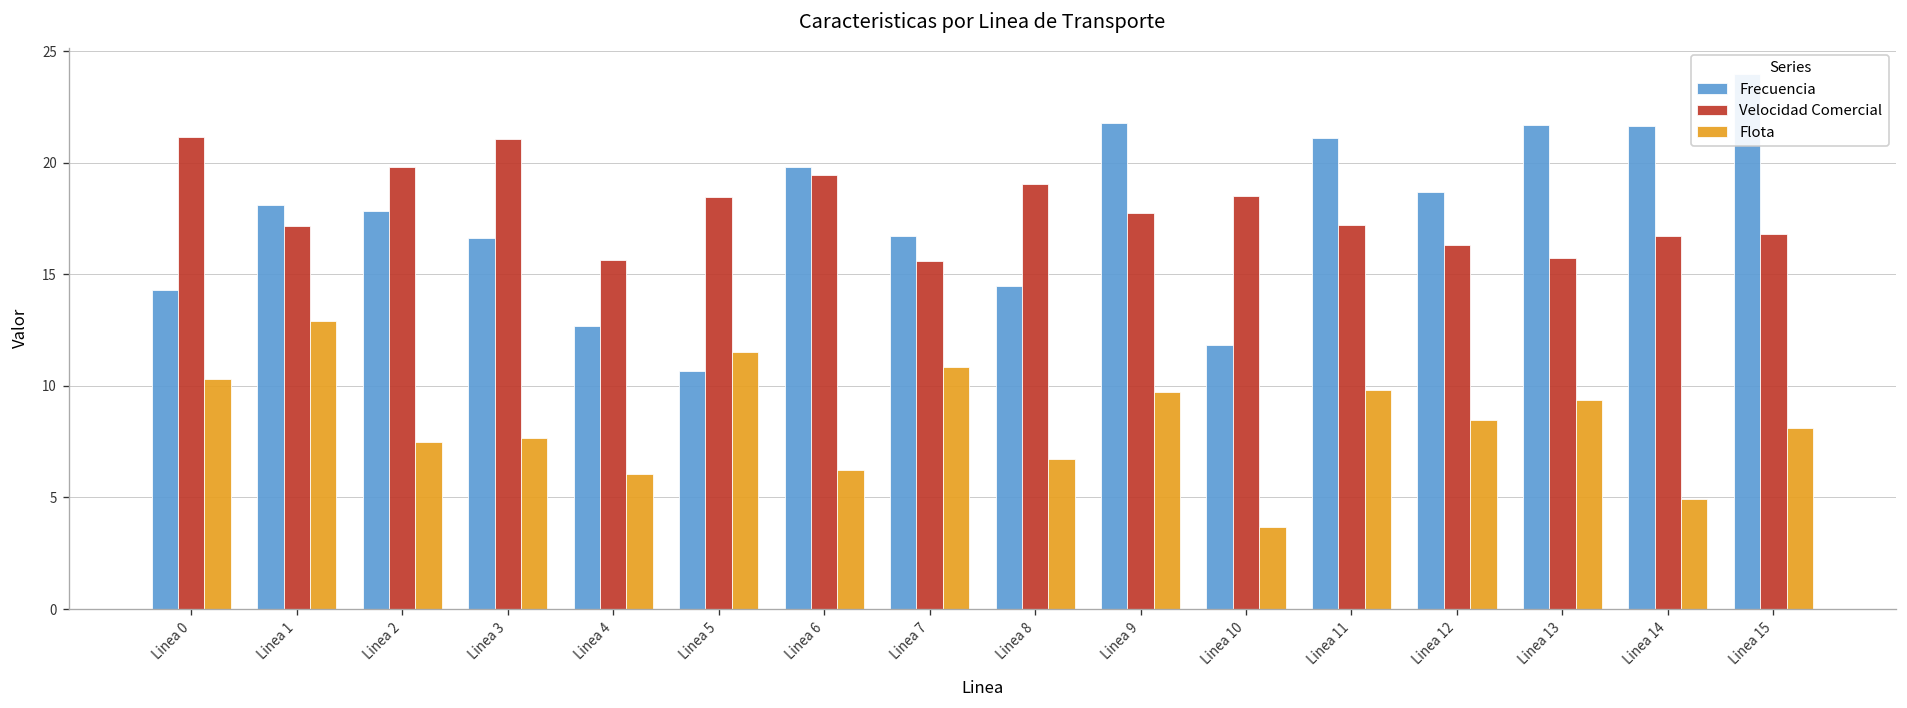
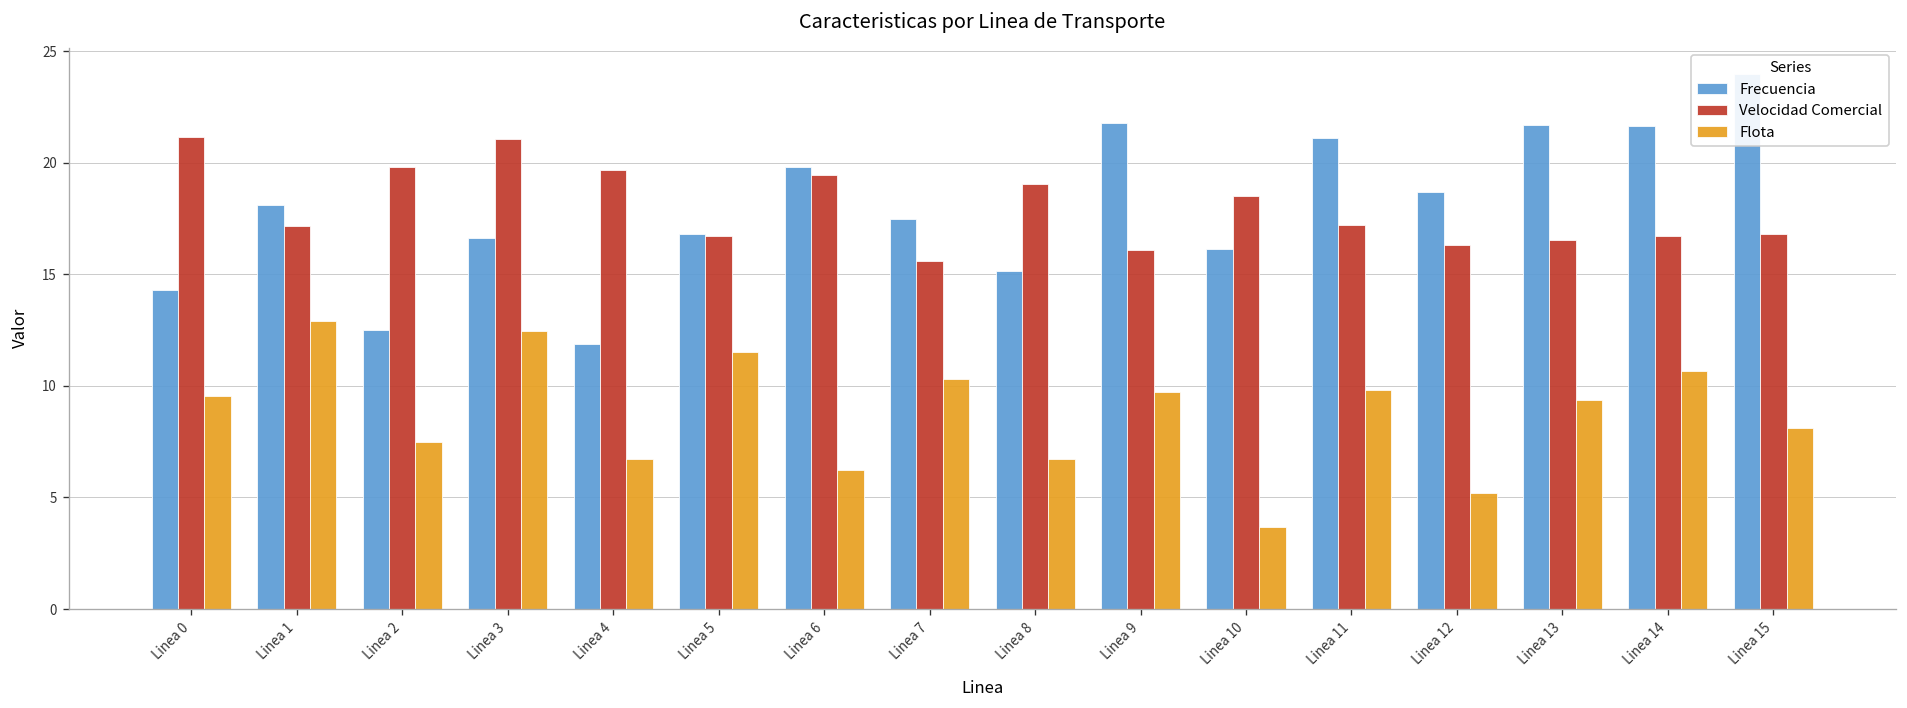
Flota, Linea 0: 10.3 -> 9.5
Frecuencia, Linea 2: 17.8 -> 12.5
Flota, Linea 3: 7.7 -> 12.5
Frecuencia, Linea 4: 12.7 -> 11.9
Velocidad Comercial, Linea 4: 15.6 -> 19.7
Flota, Linea 4: 6.0 -> 6.7
Frecuencia, Linea 5: 10.7 -> 16.8
Velocidad Comercial, Linea 5: 18.5 -> 16.7
Frecuencia, Linea 7: 16.7 -> 17.5
Flota, Linea 7: 10.8 -> 10.3
Frecuencia, Linea 8: 14.5 -> 15.2
Velocidad Comercial, Linea 9: 17.8 -> 16.1
Frecuencia, Linea 10: 11.9 -> 16.1
Flota, Linea 12: 8.5 -> 5.2
Velocidad Comercial, Linea 13: 15.7 -> 16.5
Flota, Linea 14: 4.9 -> 10.7
